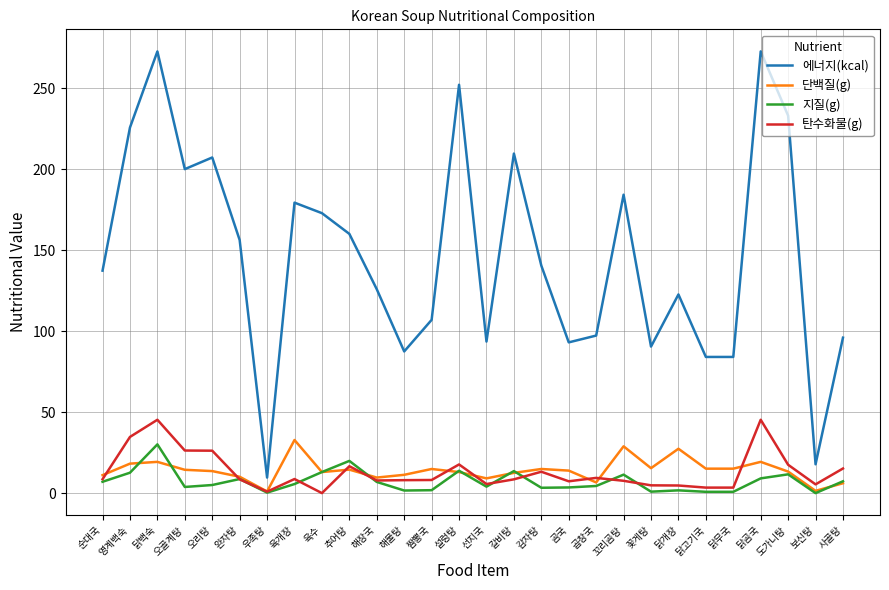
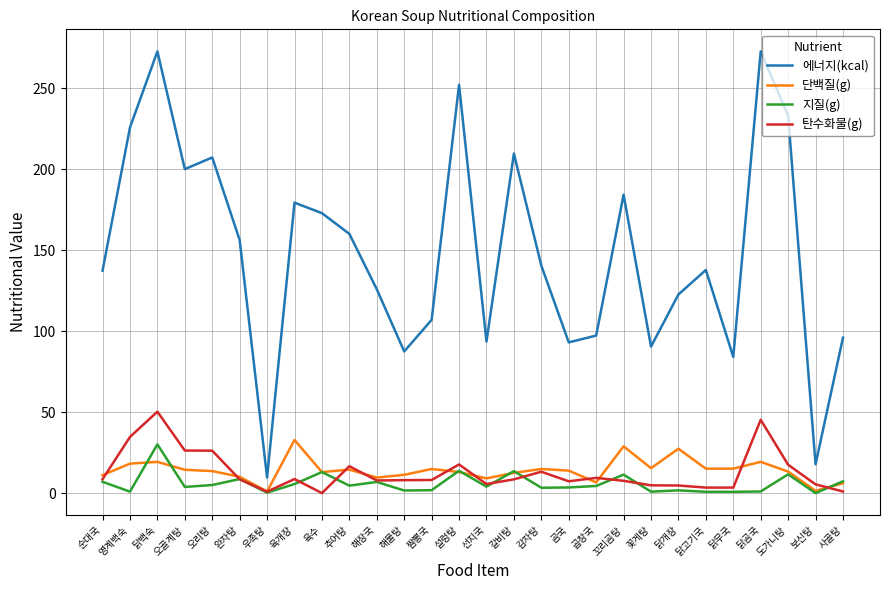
지질(g), 영계백숙: 13 -> 1
탄수화물(g), 닭백숙: 45 -> 50
지질(g), 추어탕: 20 -> 5
에너지(kcal), 닭고기국: 84 -> 138
지질(g), 닭곰국: 9 -> 1
탄수화물(g), 사골탕: 15 -> 1
